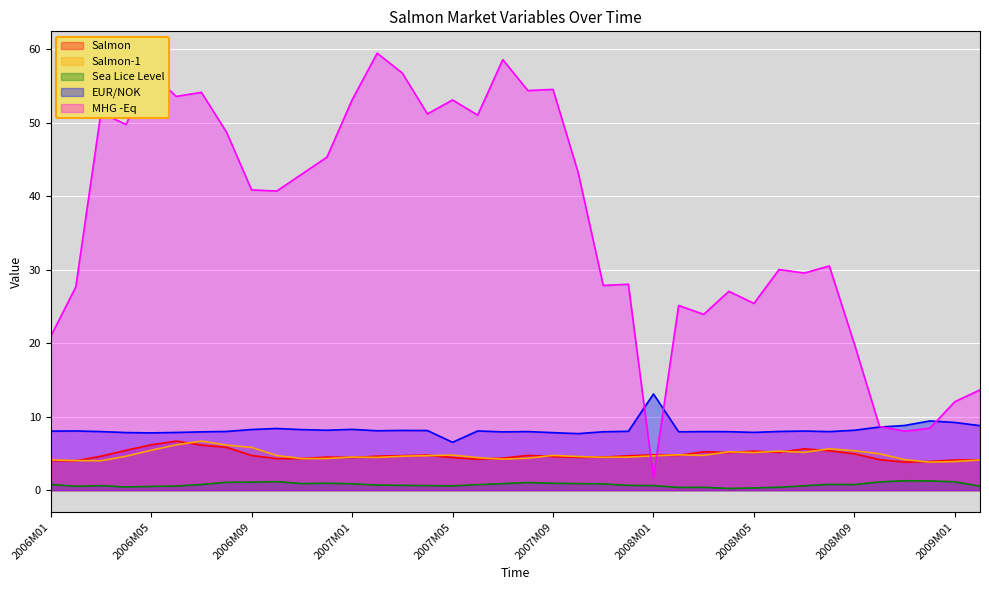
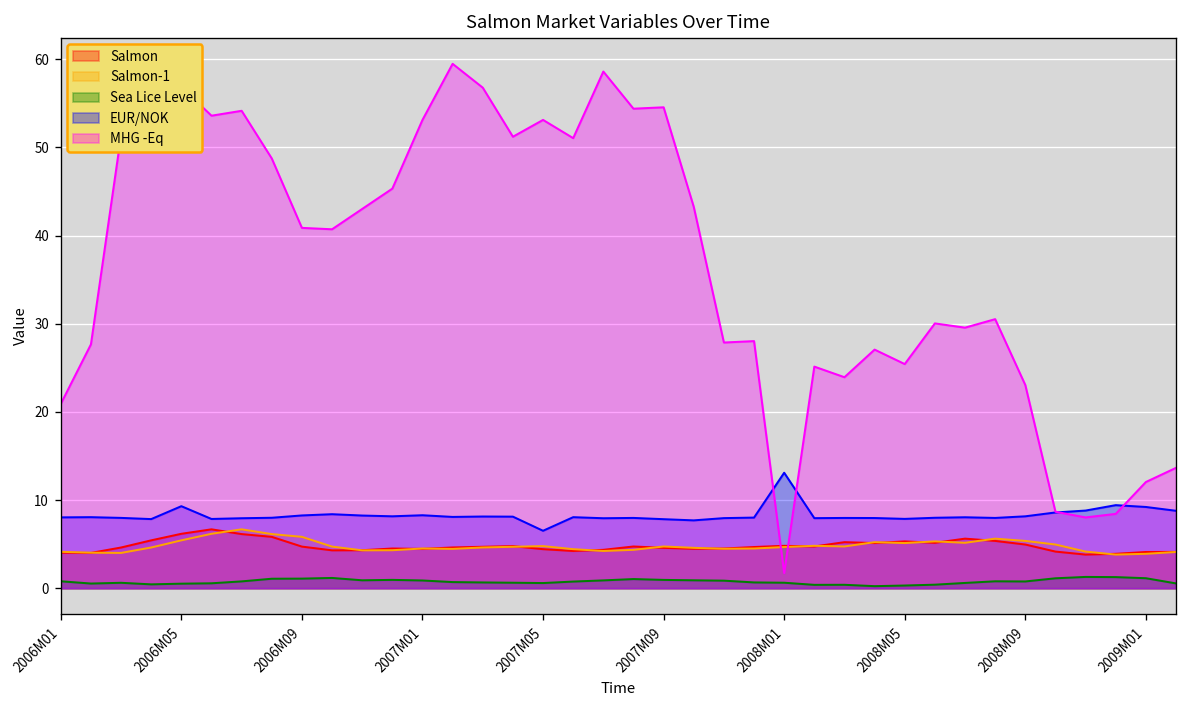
EUR/NOK, 2006M05: 8 -> 9
MHG -Eq, 2008M09: 20 -> 23
